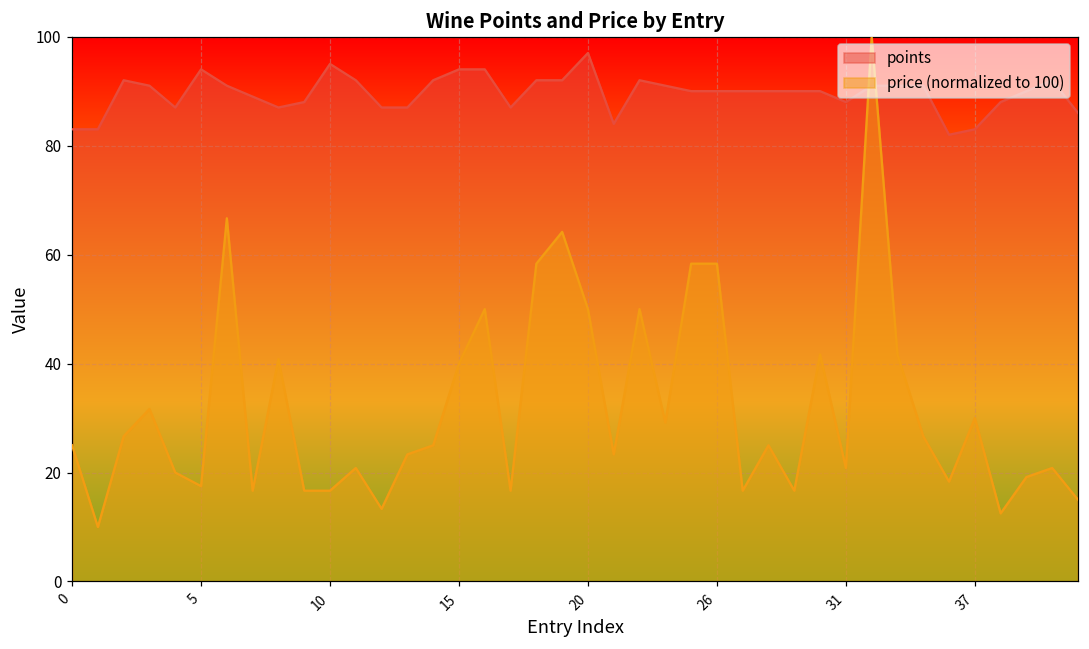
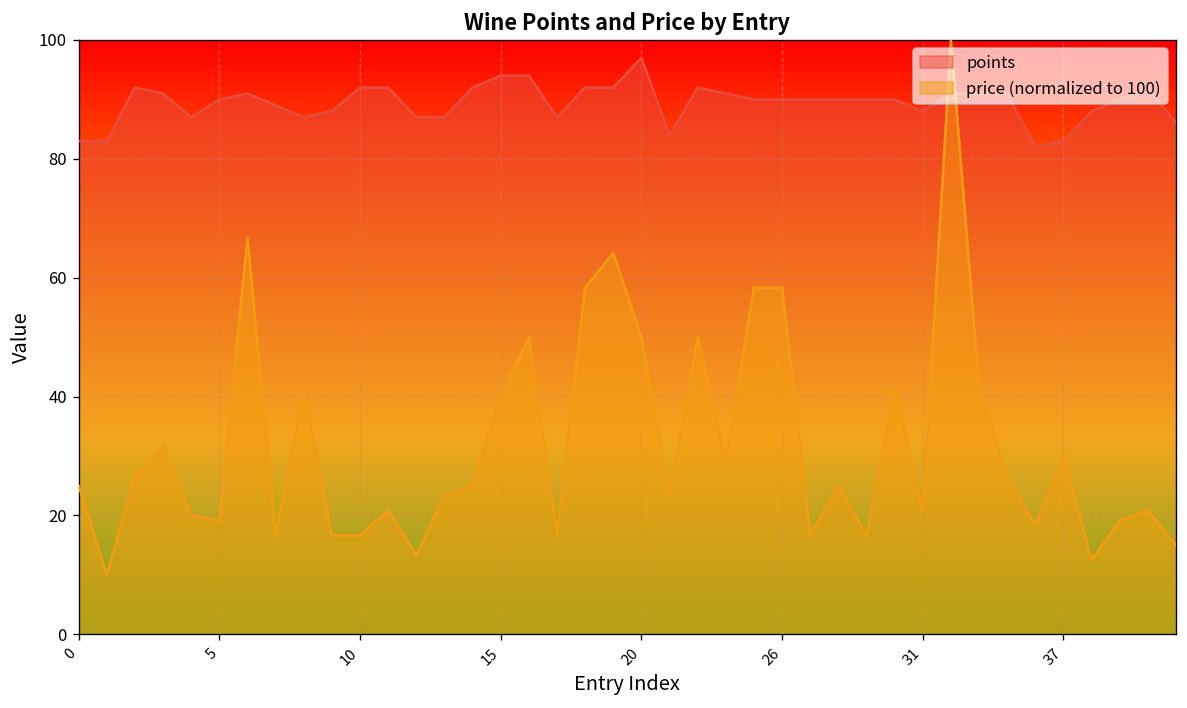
points, 5: 94 -> 90
price (normalized to 100), 5: 18 -> 19
points, 10: 95 -> 92
